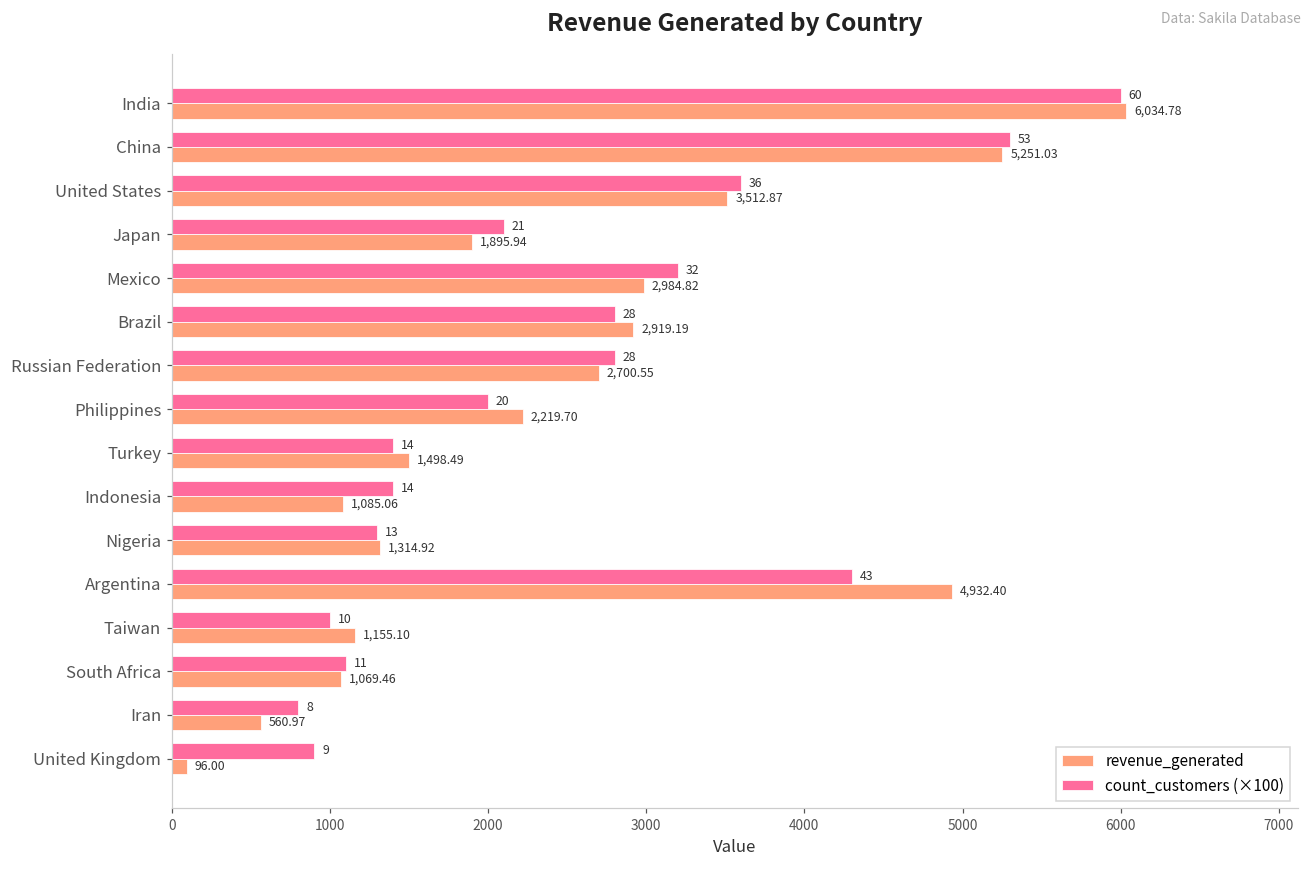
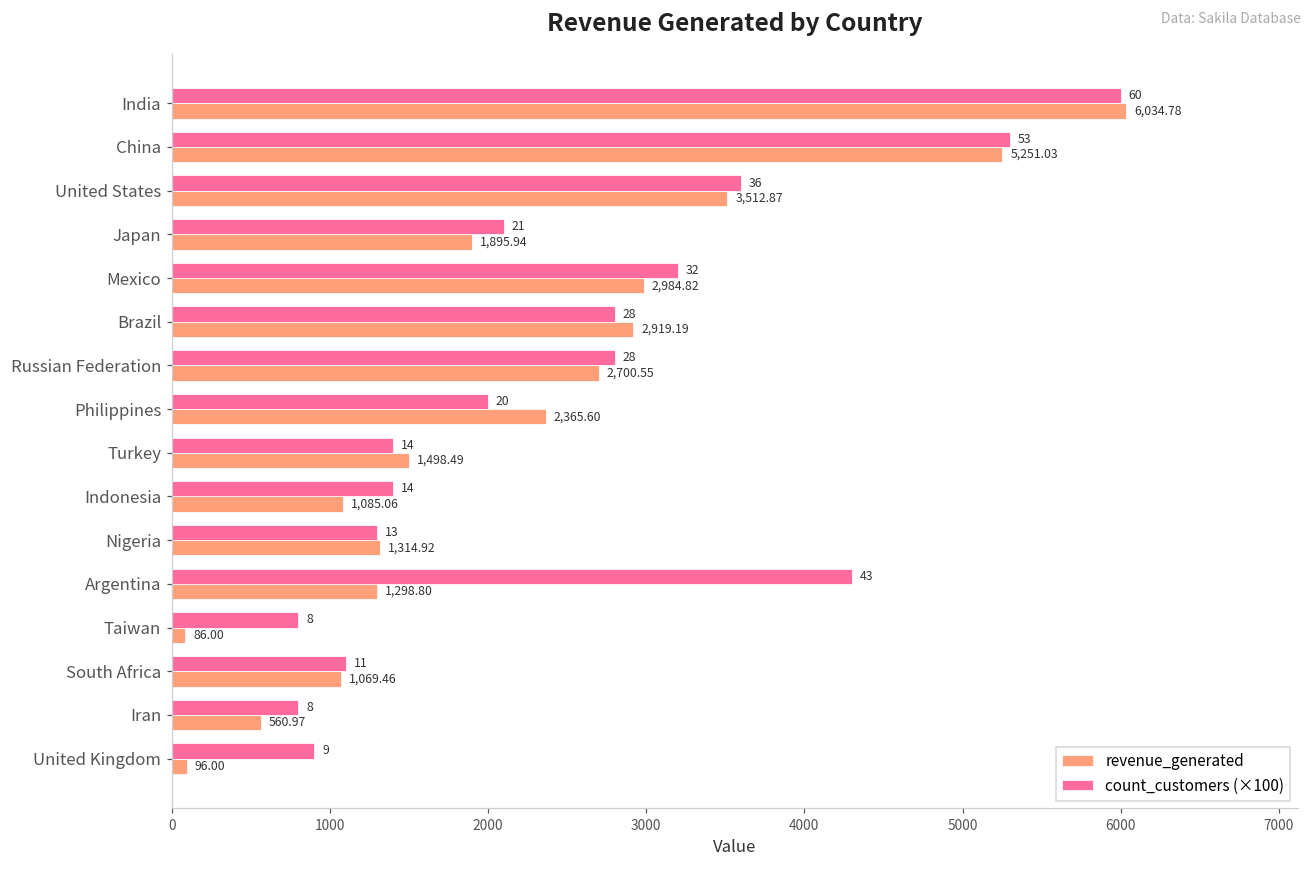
revenue_generated, Philippines: 2,219.70 -> 2,365.60
revenue_generated, Argentina: 4,932.40 -> 1,298.80
count_customers (×100), Taiwan: 10 -> 8
revenue_generated, Taiwan: 1,155.10 -> 86.00
